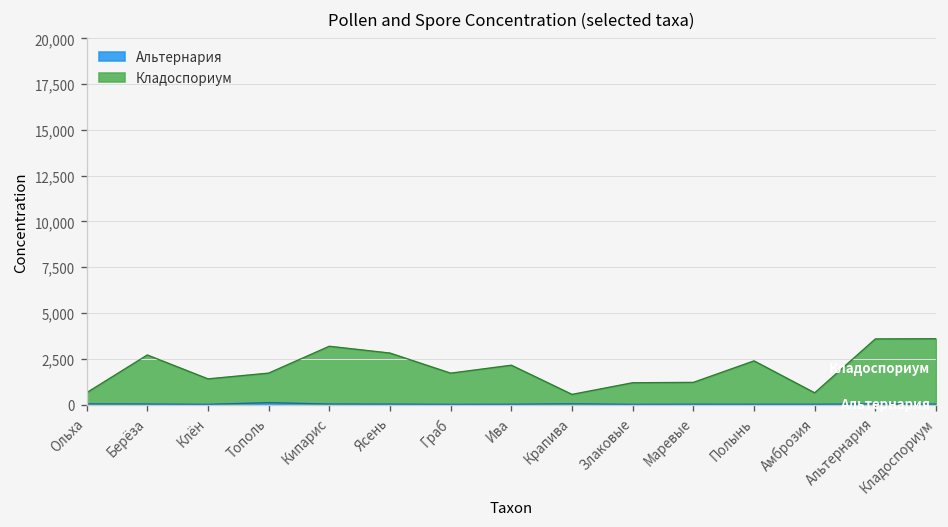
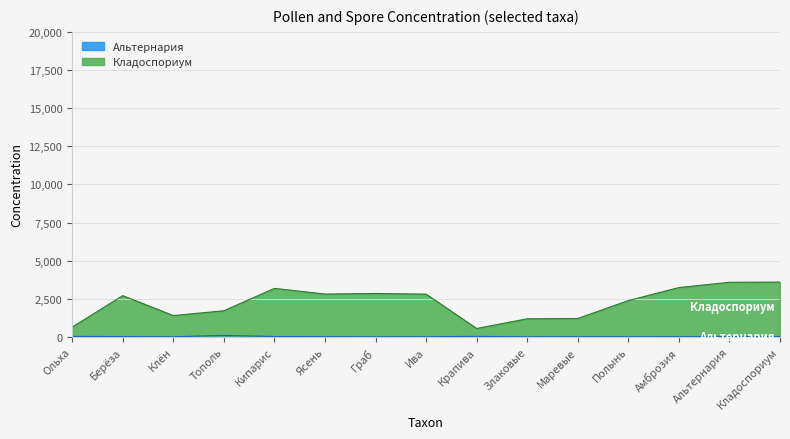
Кладоспориум, Граб: 1,700 -> 2,800
Кладоспориум, Ива: 2,100 -> 2,800
Кладоспориум, Амброзия: 600 -> 3,200
